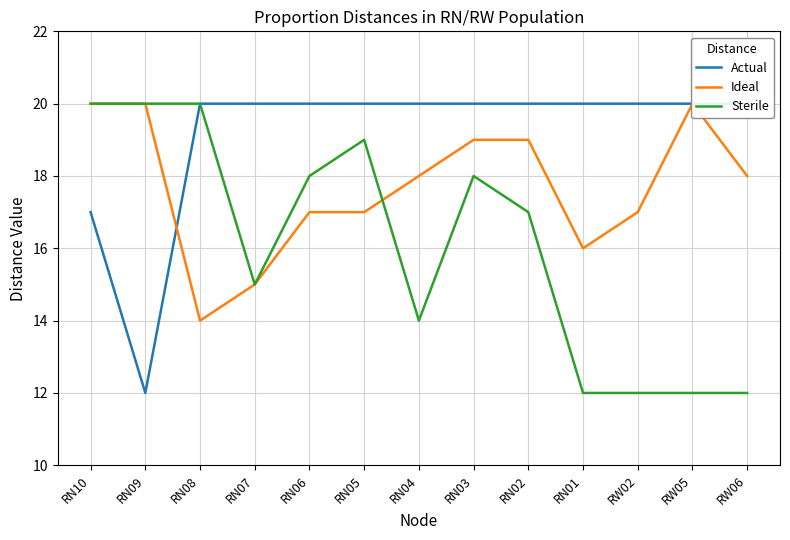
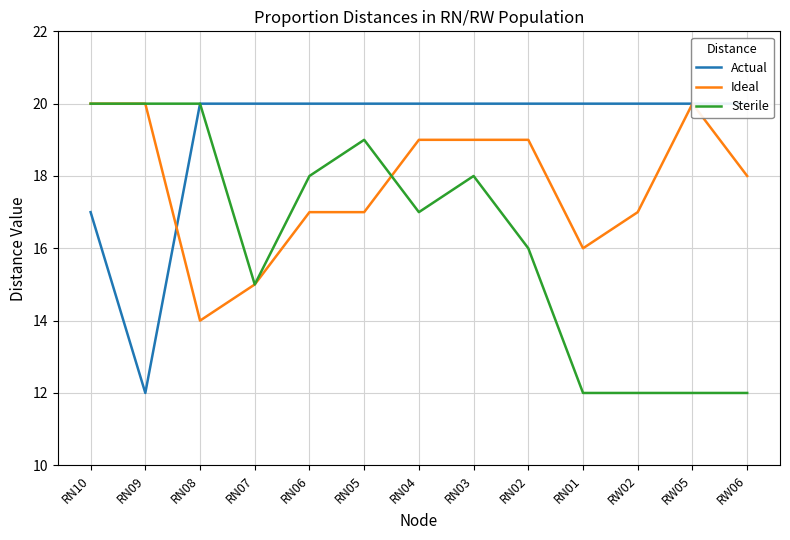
Ideal, RN04: 18 -> 19
Sterile, RN04: 14 -> 17
Sterile, RN02: 17 -> 16
